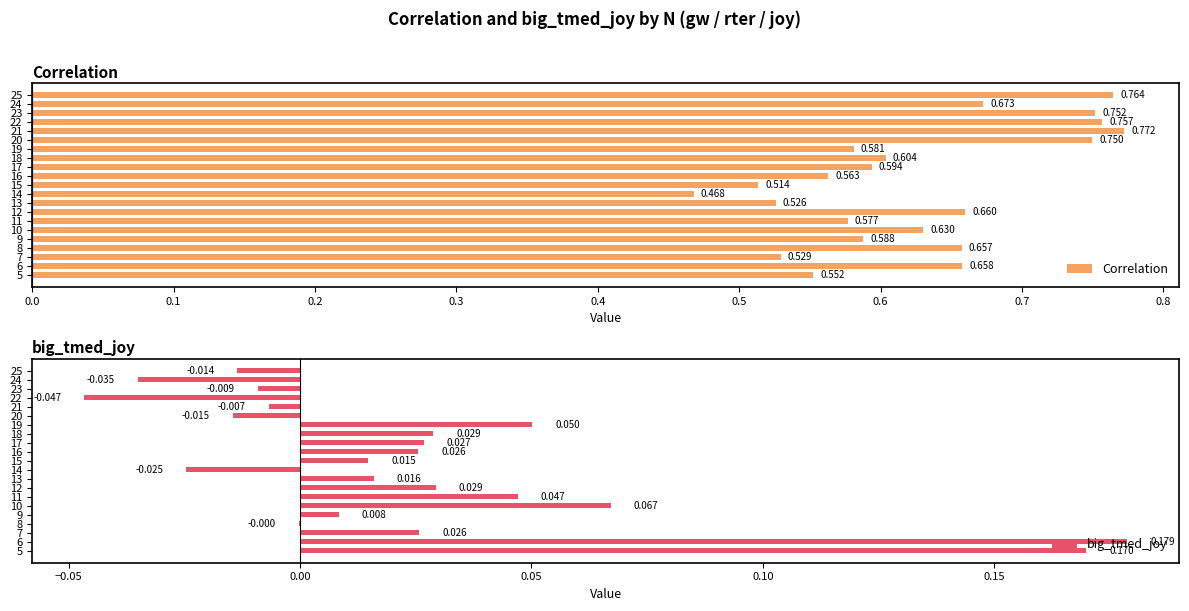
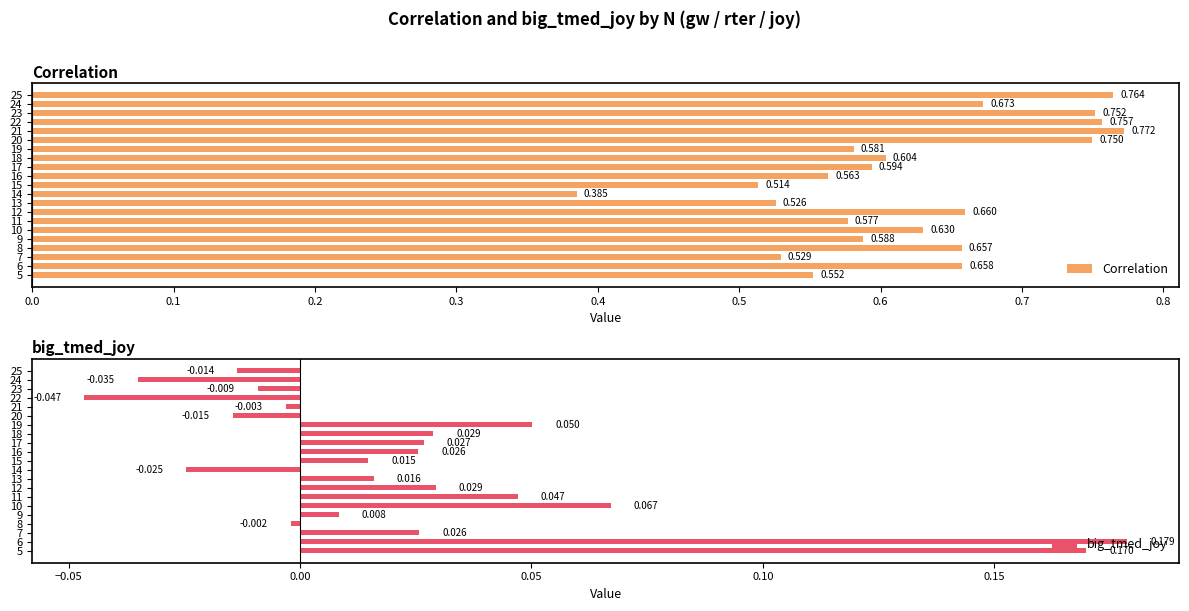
Correlation, 14: 0.468 -> 0.385
big_tmed_joy, 21: -0.007 -> -0.003
big_tmed_joy, 8: -0.000 -> -0.002
